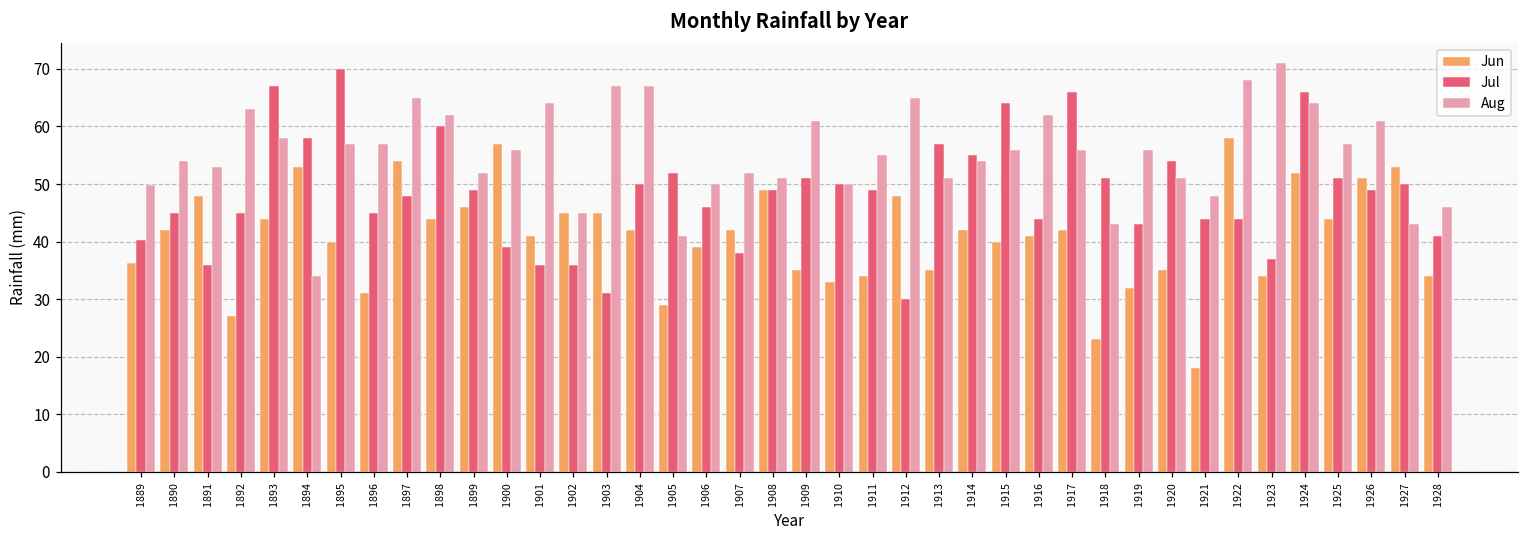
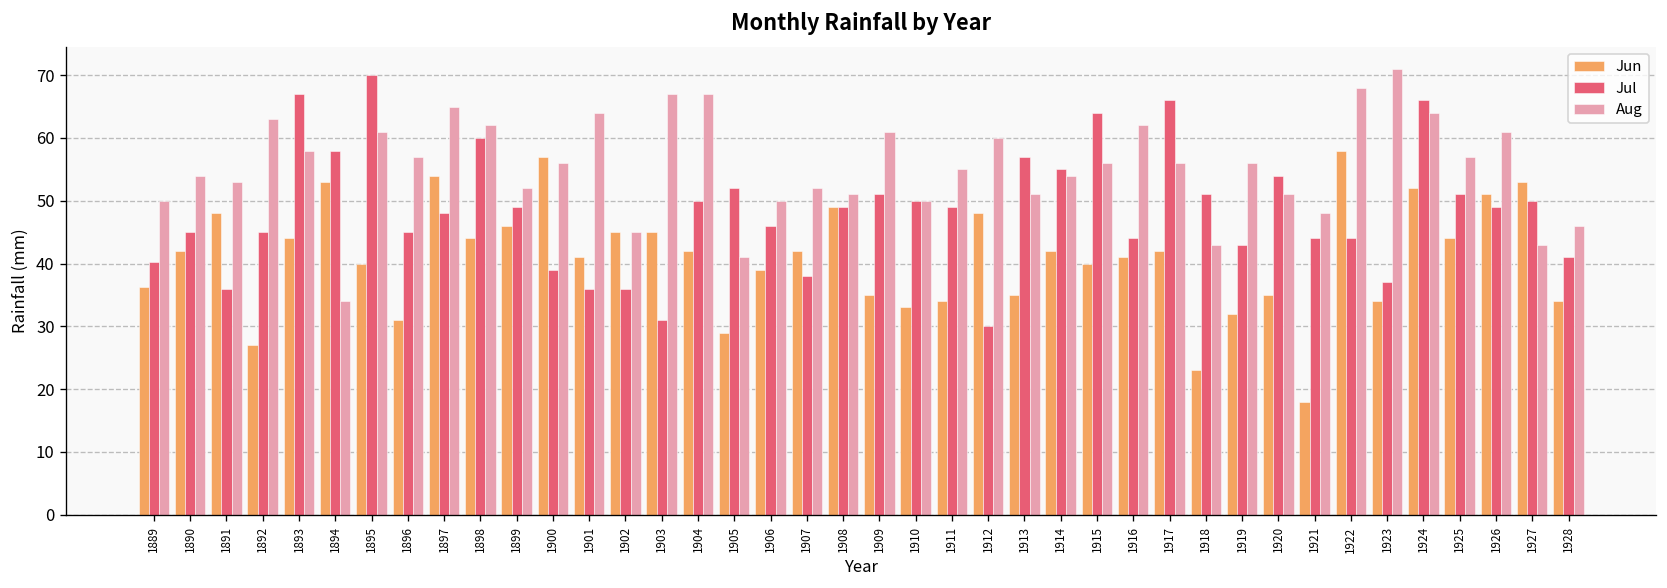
Aug, 1895: 57 -> 61
Aug, 1912: 65 -> 60
